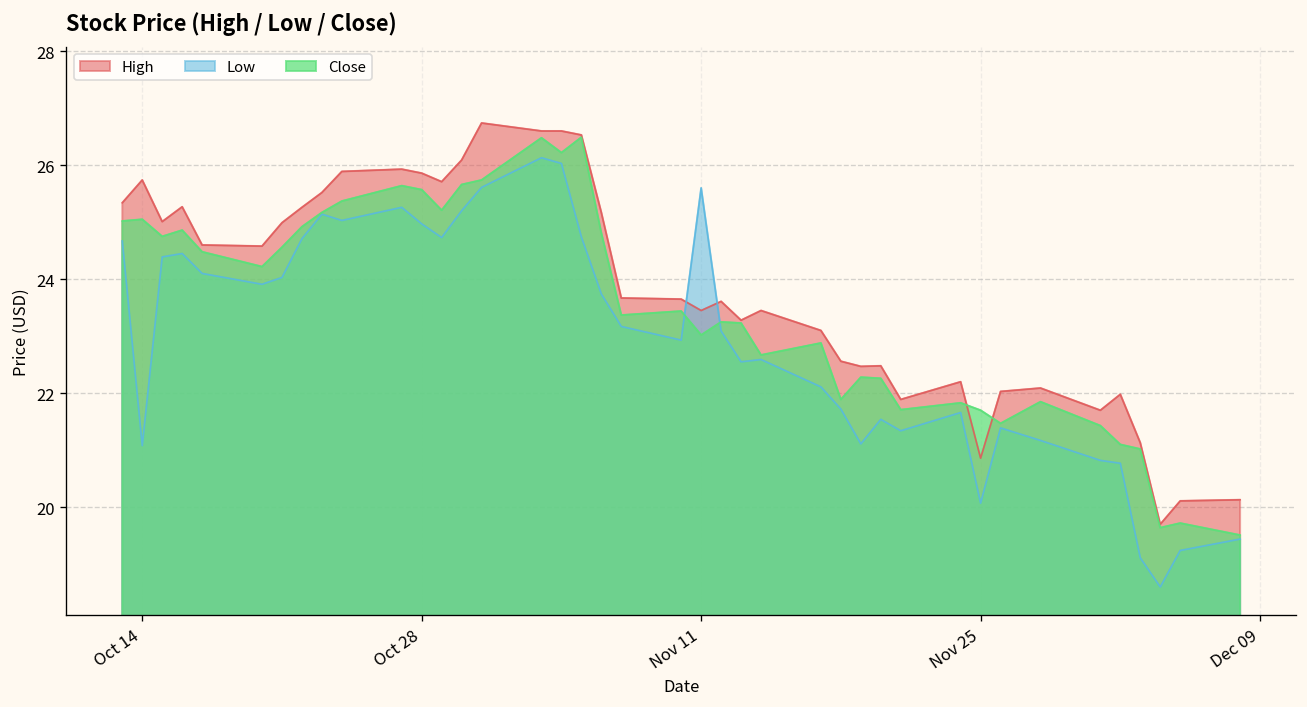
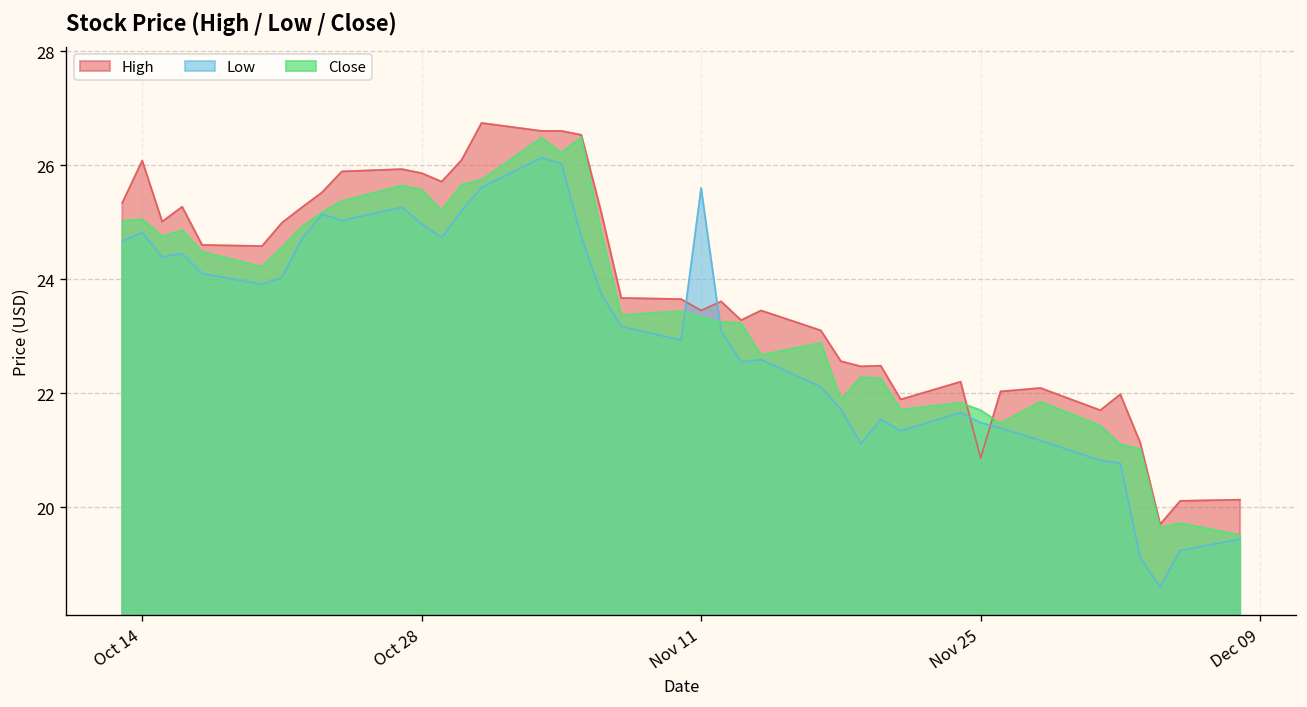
High, Oct 14: 25.7 -> 26.1
Low, Oct 14: 21.1 -> 24.8
Close, Nov 11: 23.0 -> 23.3
Low, Nov 25: 20.1 -> 21.5
